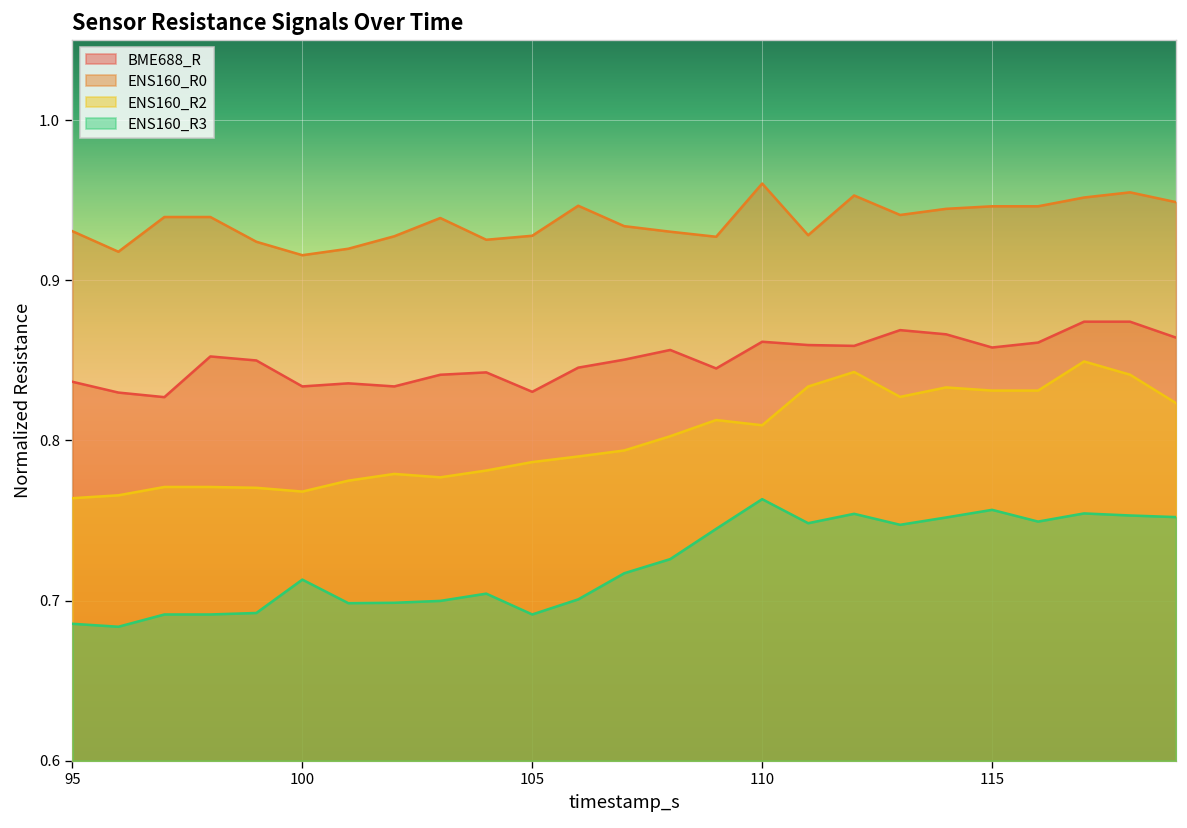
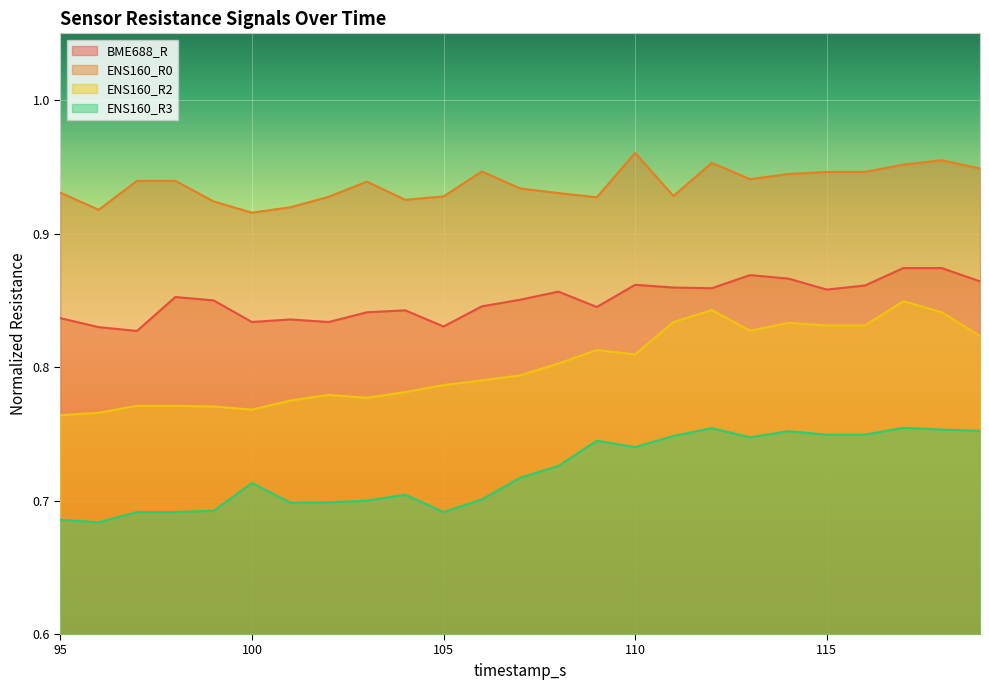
ENS160_R3, 110: 0.763 -> 0.740
ENS160_R3, 115: 0.757 -> 0.749
